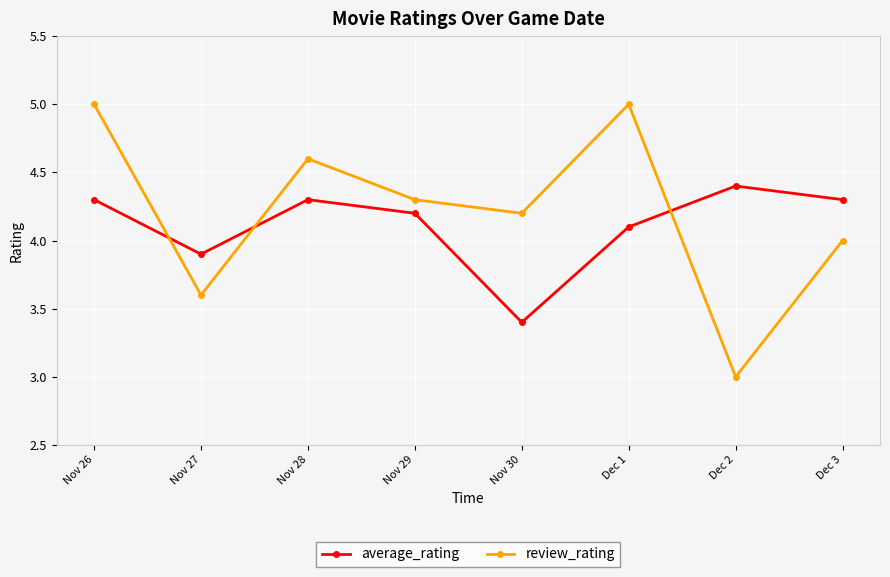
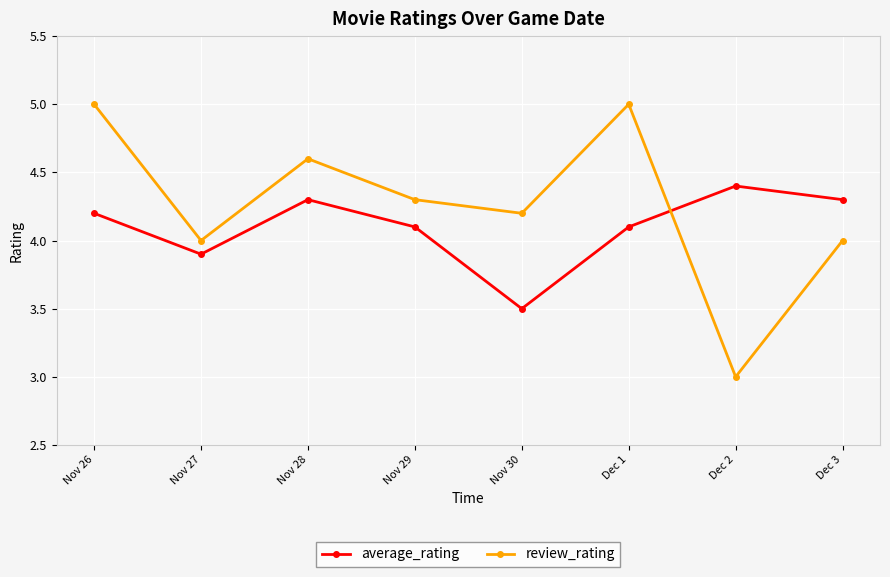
average_rating, Nov 26: 4.3 -> 4.2
review_rating, Nov 27: 3.6 -> 4.0
average_rating, Nov 29: 4.2 -> 4.1
average_rating, Nov 30: 3.4 -> 3.5
